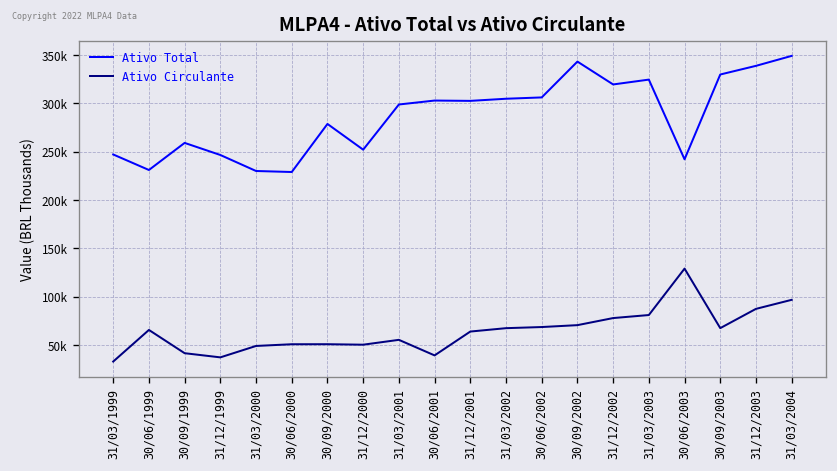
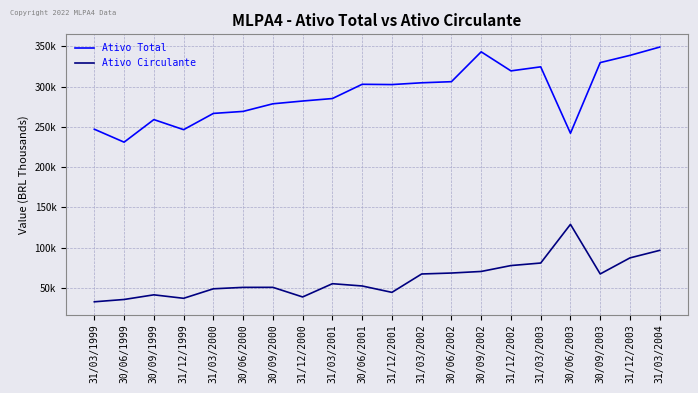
Ativo Circulante, 30/06/1999: 70000 -> 40000
Ativo Total, 31/03/2000: 230000 -> 270000
Ativo Total, 30/06/2000: 230000 -> 270000
Ativo Total, 31/12/2000: 250000 -> 280000
Ativo Circulante, 31/12/2000: 50000 -> 40000
Ativo Total, 31/03/2001: 300000 -> 290000
Ativo Circulante, 30/06/2001: 40000 -> 50000
Ativo Circulante, 31/12/2001: 60000 -> 40000
